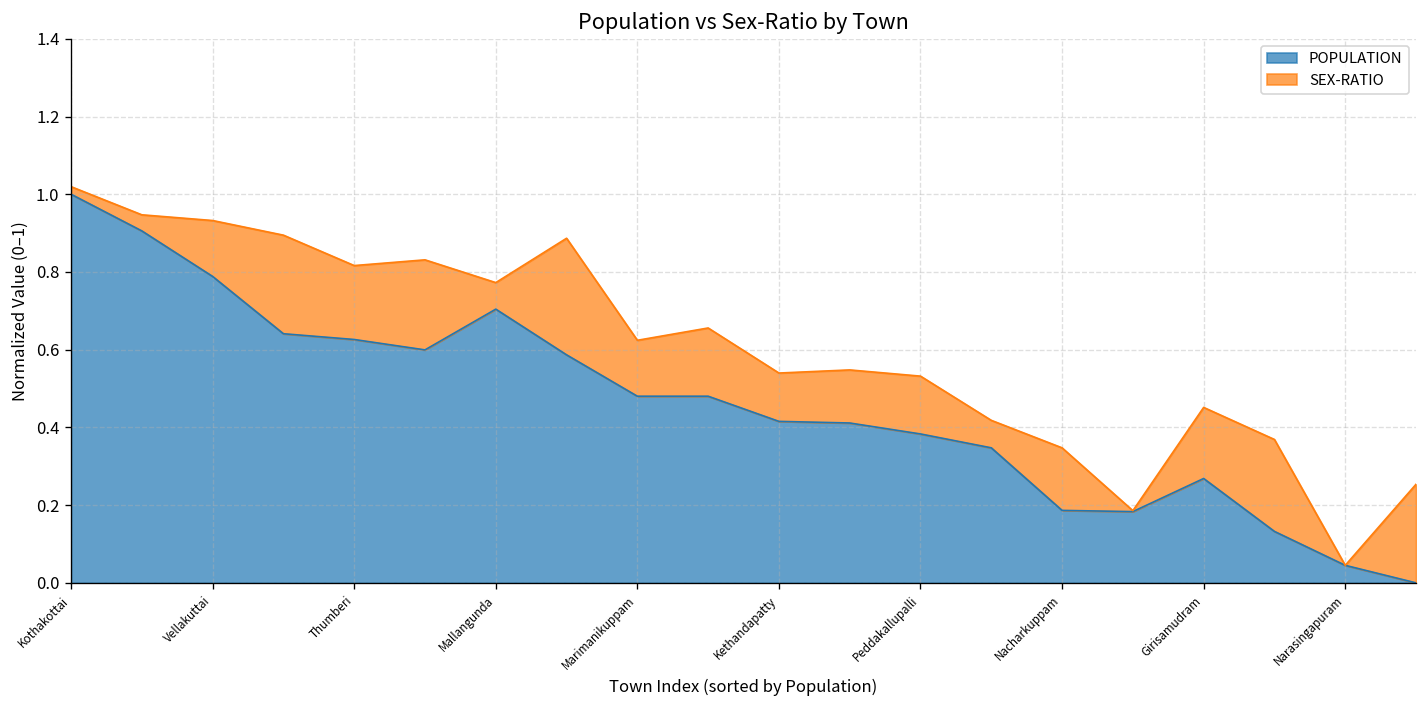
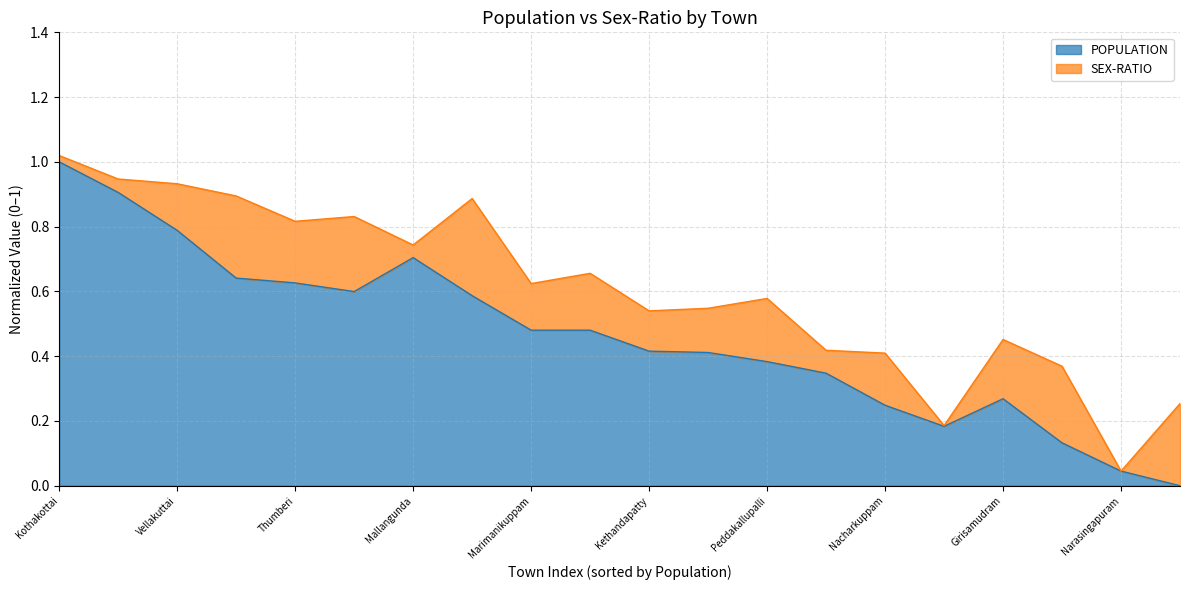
SEX-RATIO, Mallangunda: 0.07 -> 0.04
SEX-RATIO, Peddakallupalli: 0.15 -> 0.20
POPULATION, Nacharkuppam: 0.19 -> 0.25
